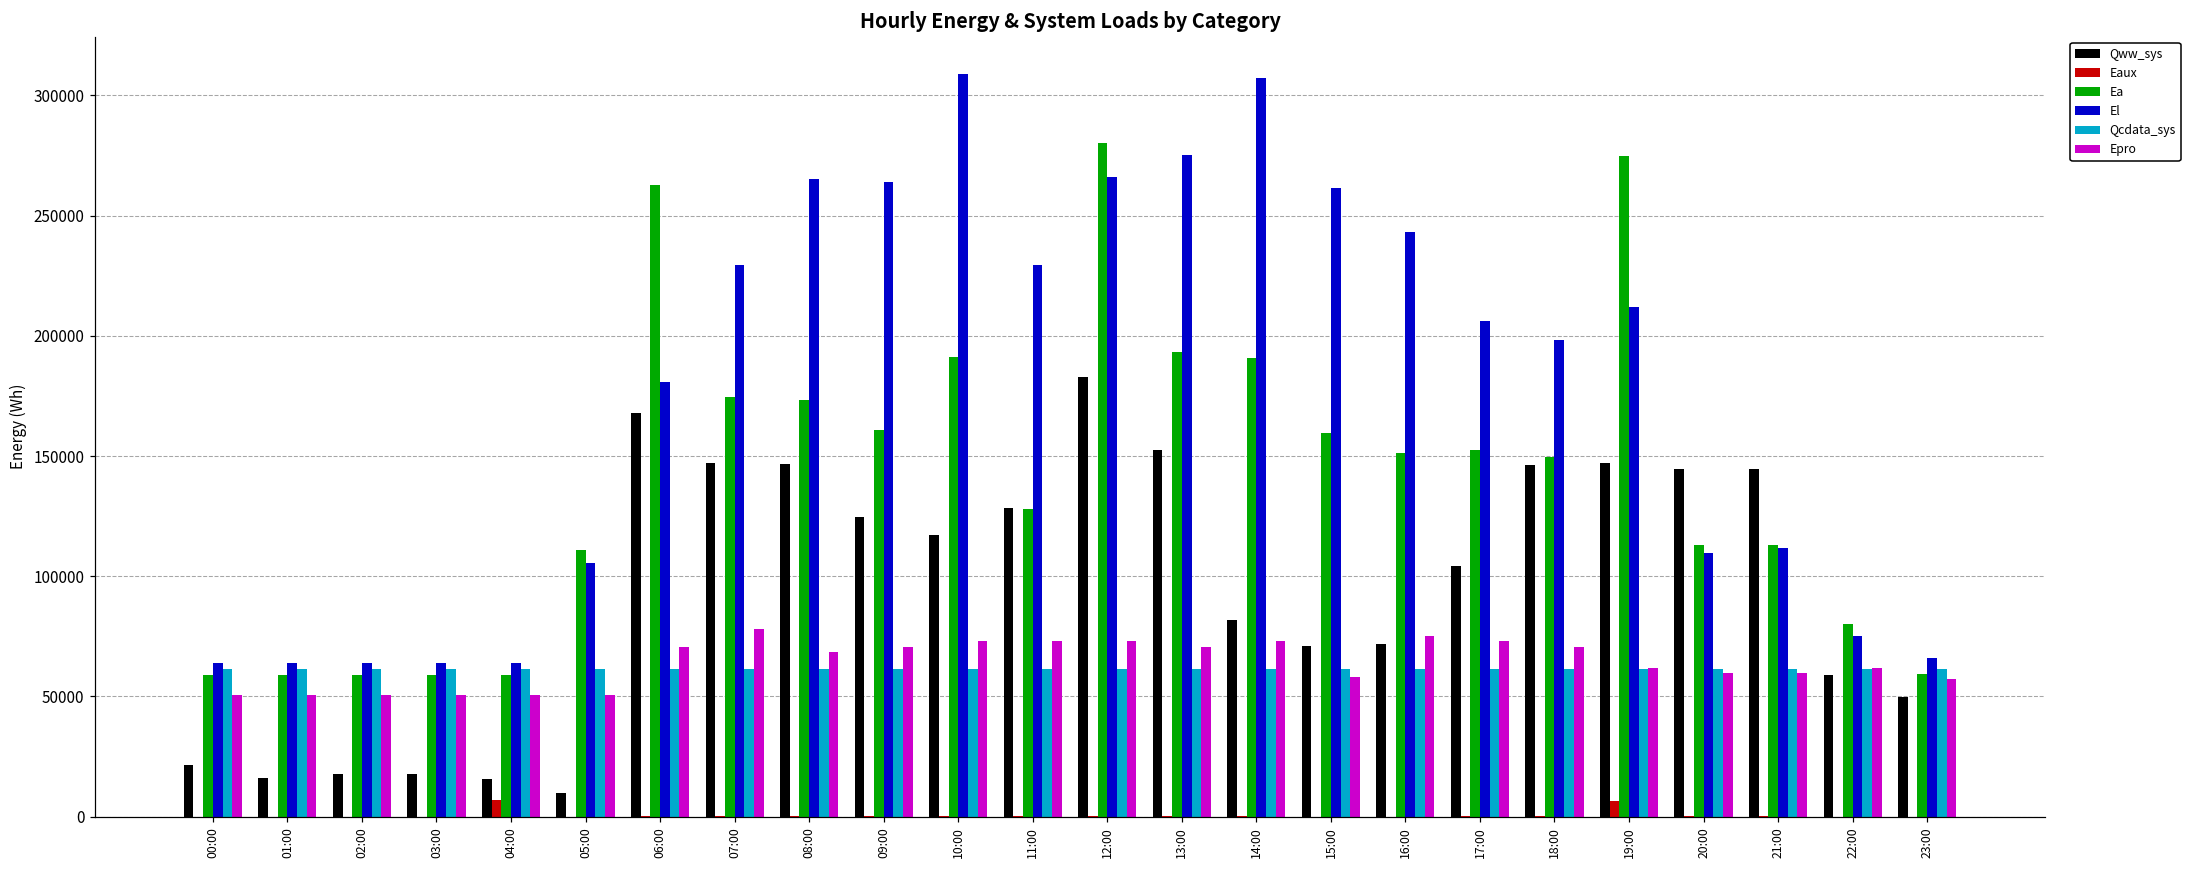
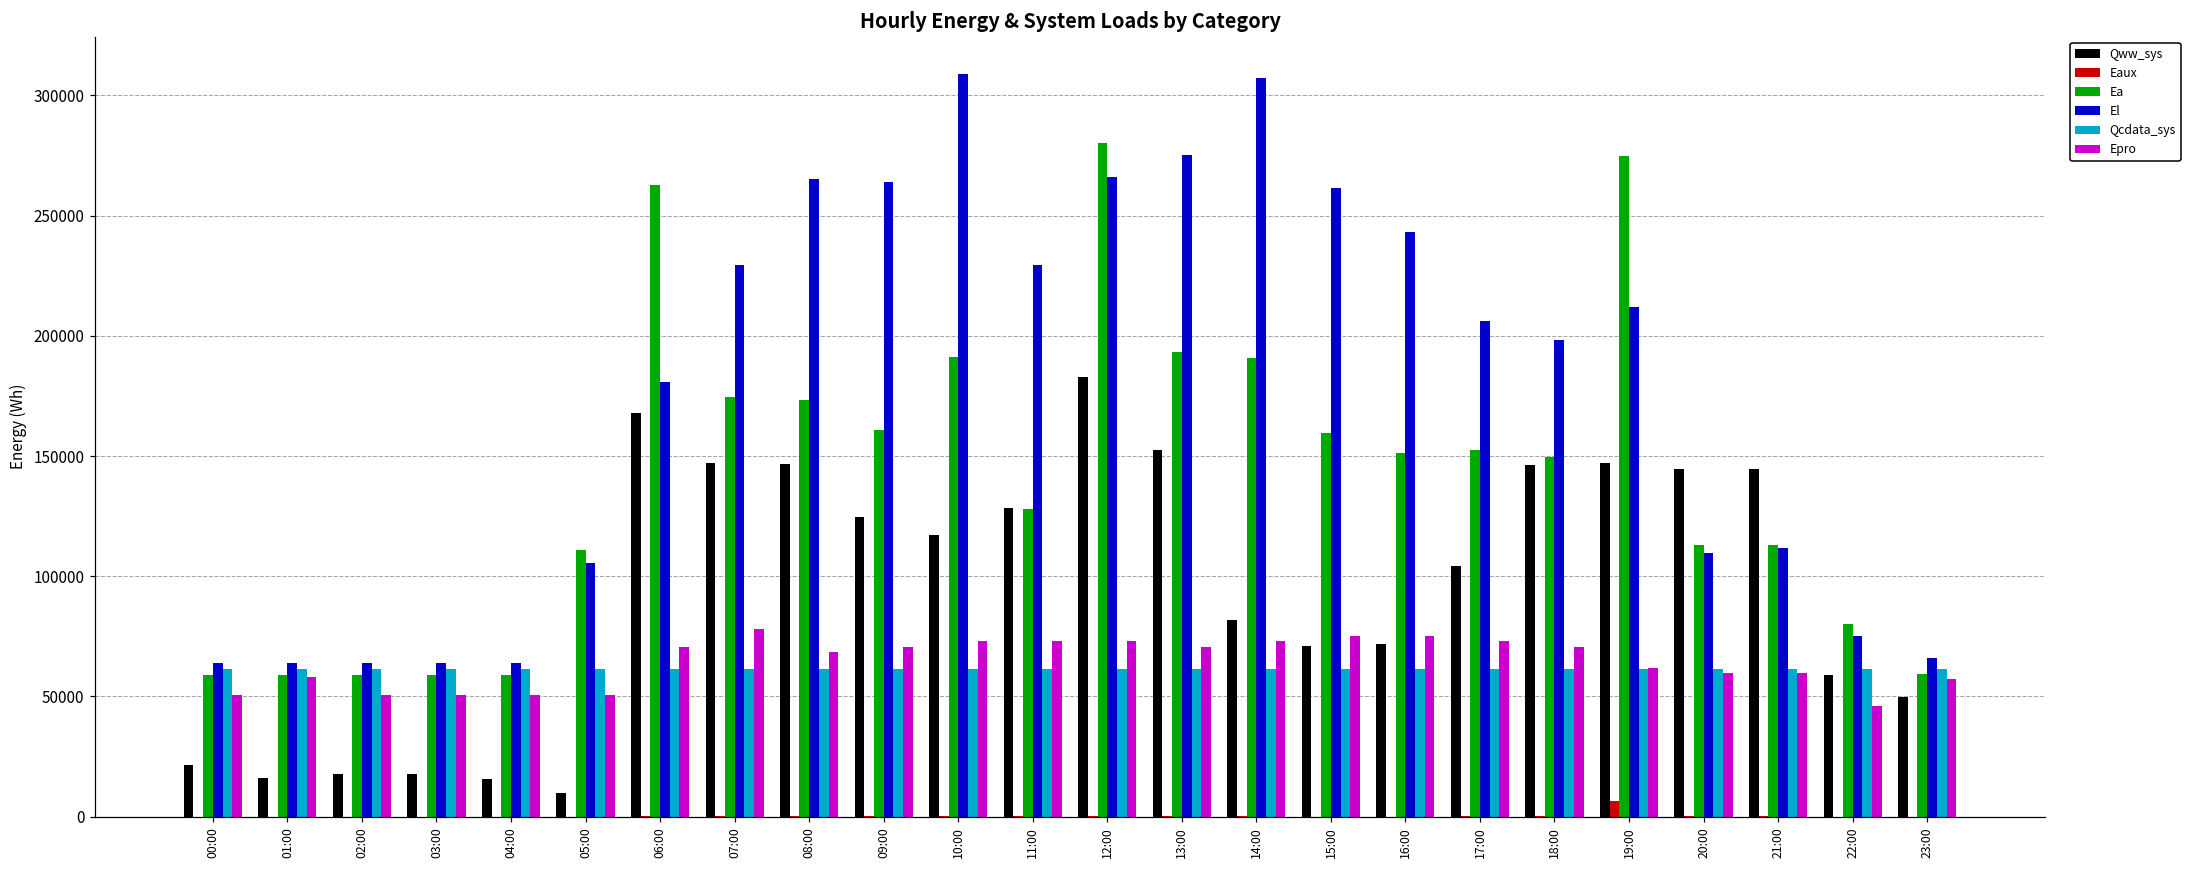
Epro, 01:00: 51000 -> 58000
Eaux, 04:00: 7000 -> 0
Epro, 15:00: 58000 -> 75000
Epro, 22:00: 62000 -> 46000
